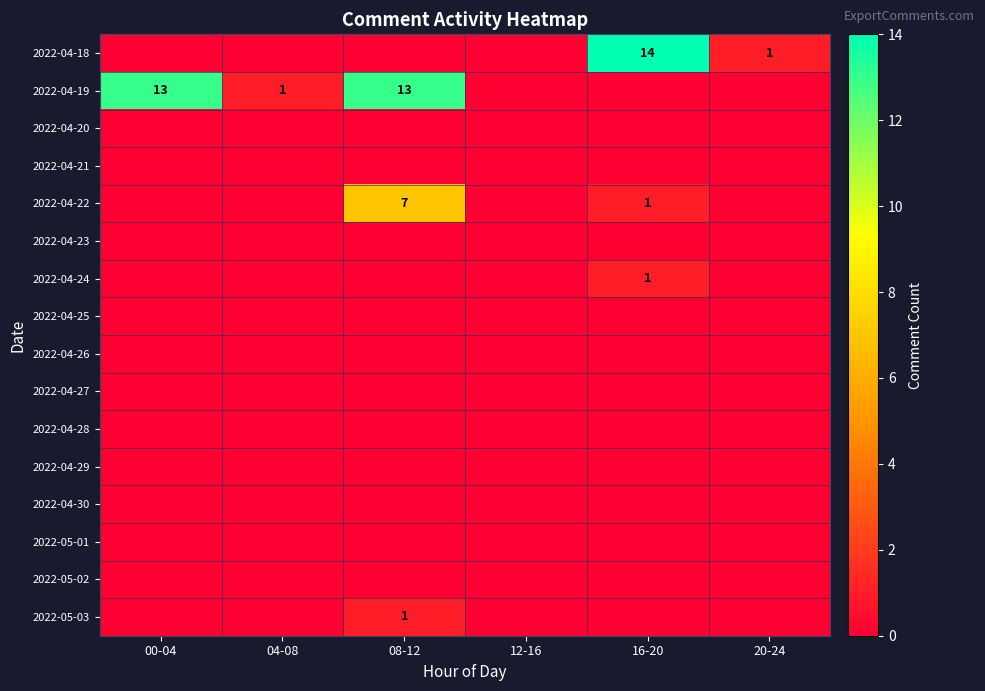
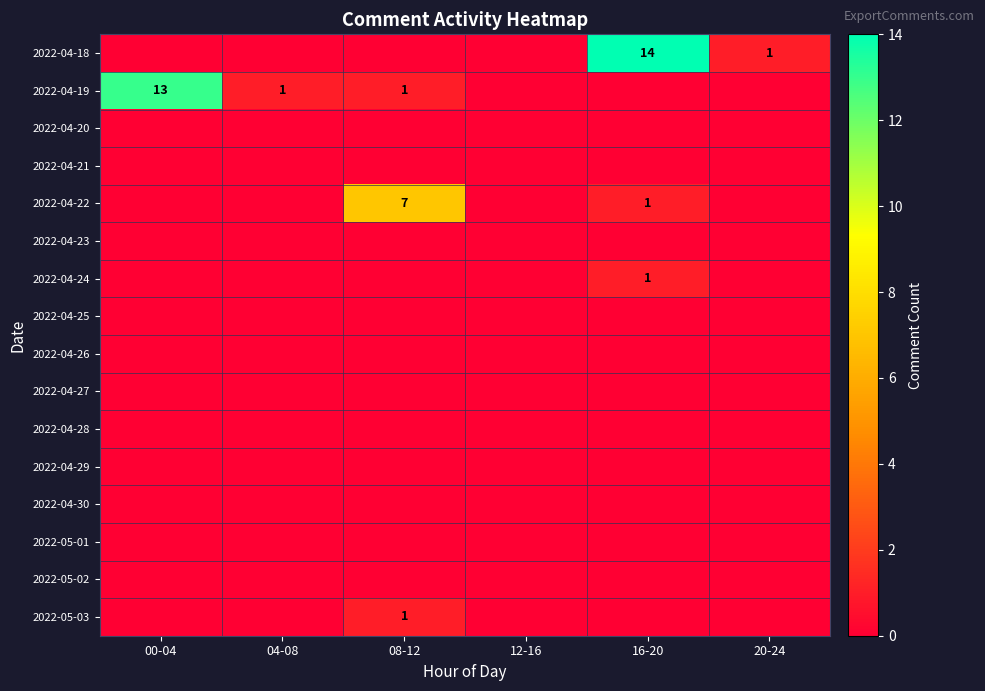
2022-04-19, 08-12: 13 -> 1
